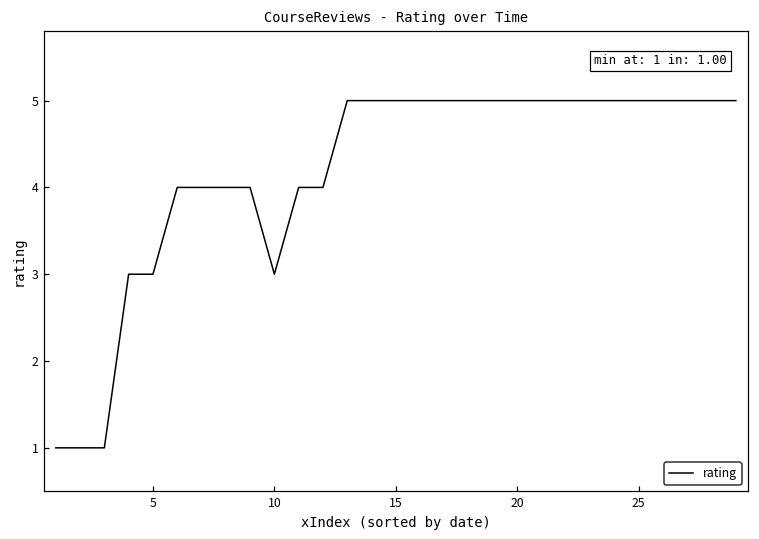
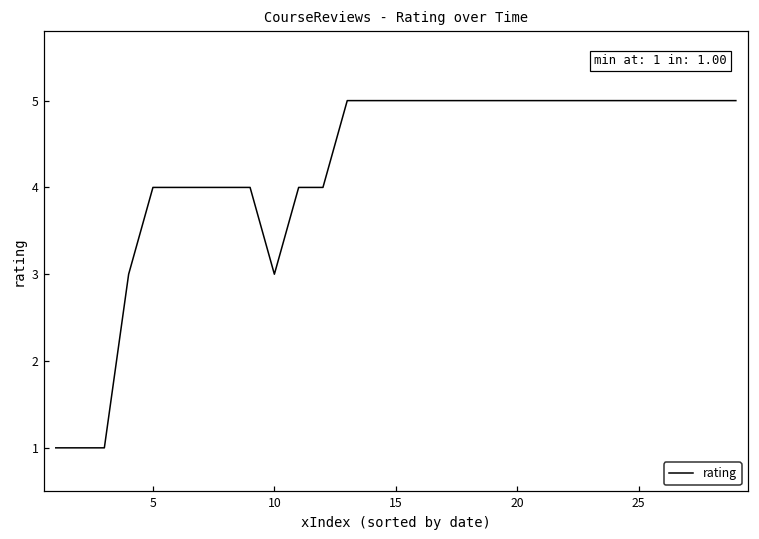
5: 3 -> 4
